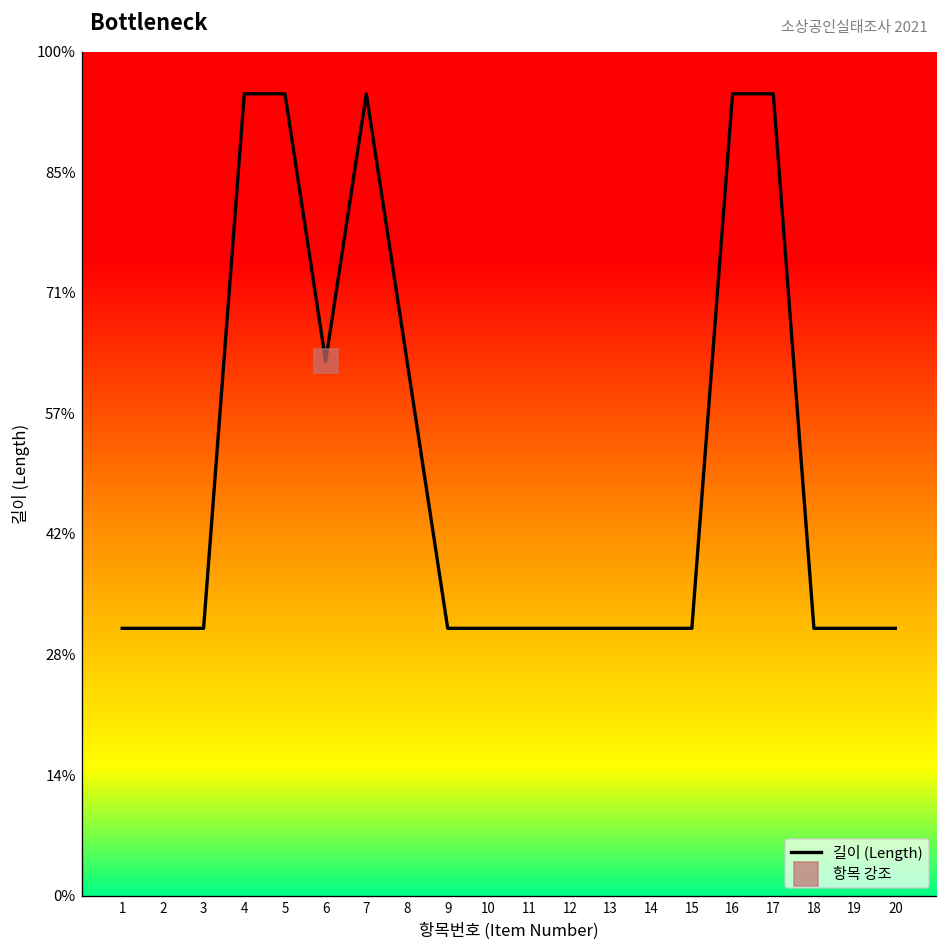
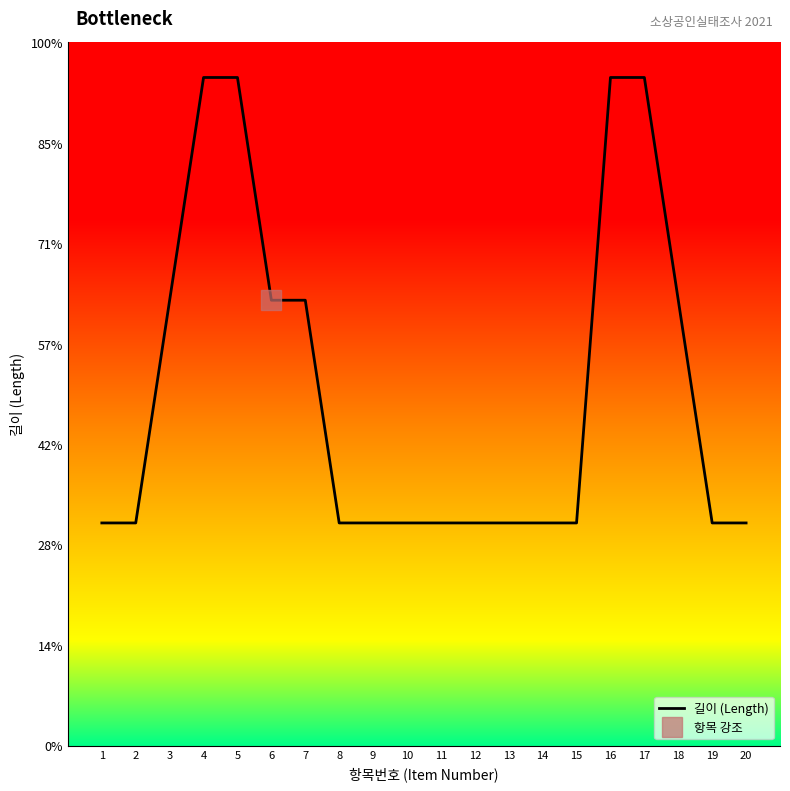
길이 (Length), 3: 32% -> 63%
길이 (Length), 7: 95% -> 63%
길이 (Length), 8: 63% -> 32%
길이 (Length), 18: 32% -> 63%
